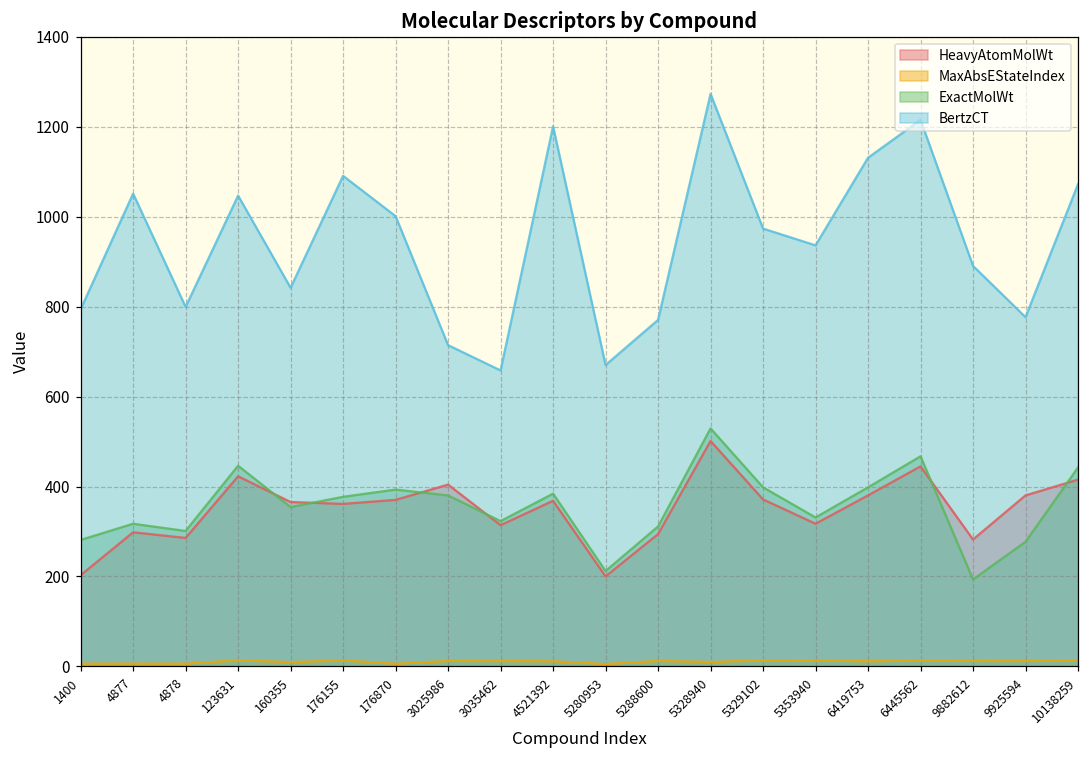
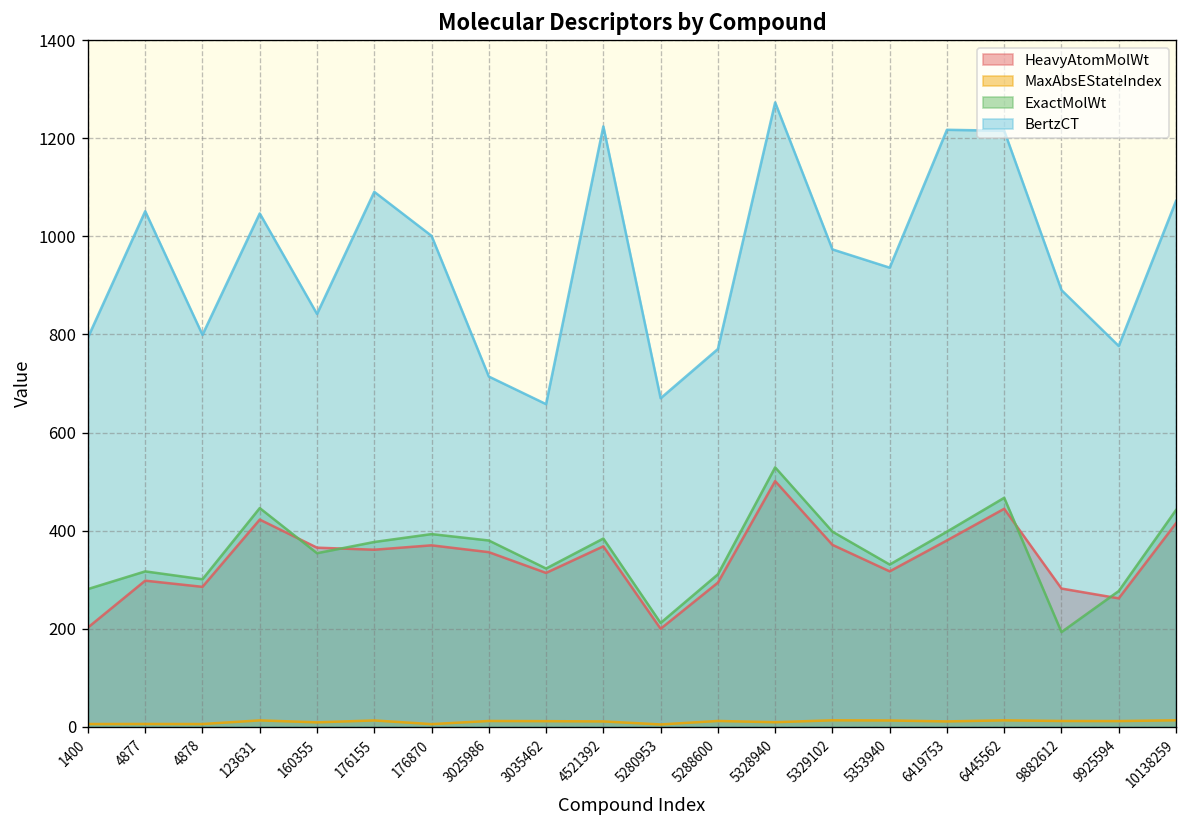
HeavyAtomMolWt, 3025986: 400 -> 360
BertzCT, 4521392: 1200 -> 1220
BertzCT, 6419753: 1130 -> 1220
HeavyAtomMolWt, 9925594: 380 -> 260
